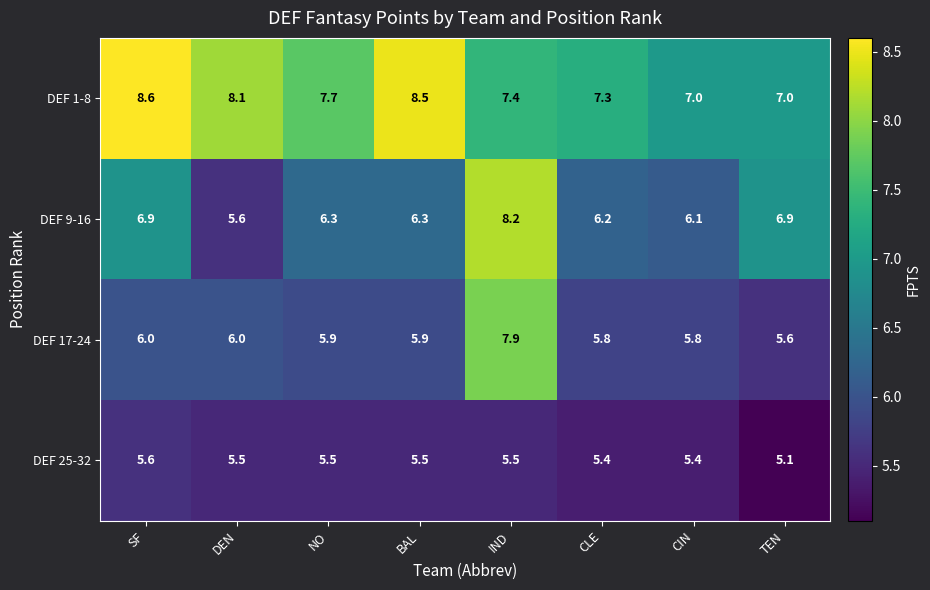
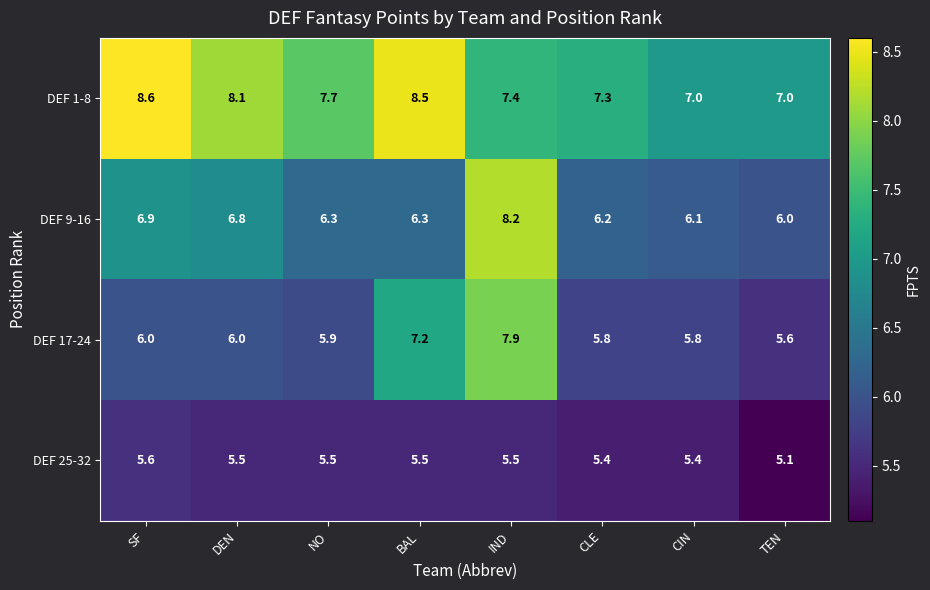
DEF 9-16, DEN: 5.6 -> 6.8
DEF 9-16, TEN: 6.9 -> 6.0
DEF 17-24, BAL: 5.9 -> 7.2
